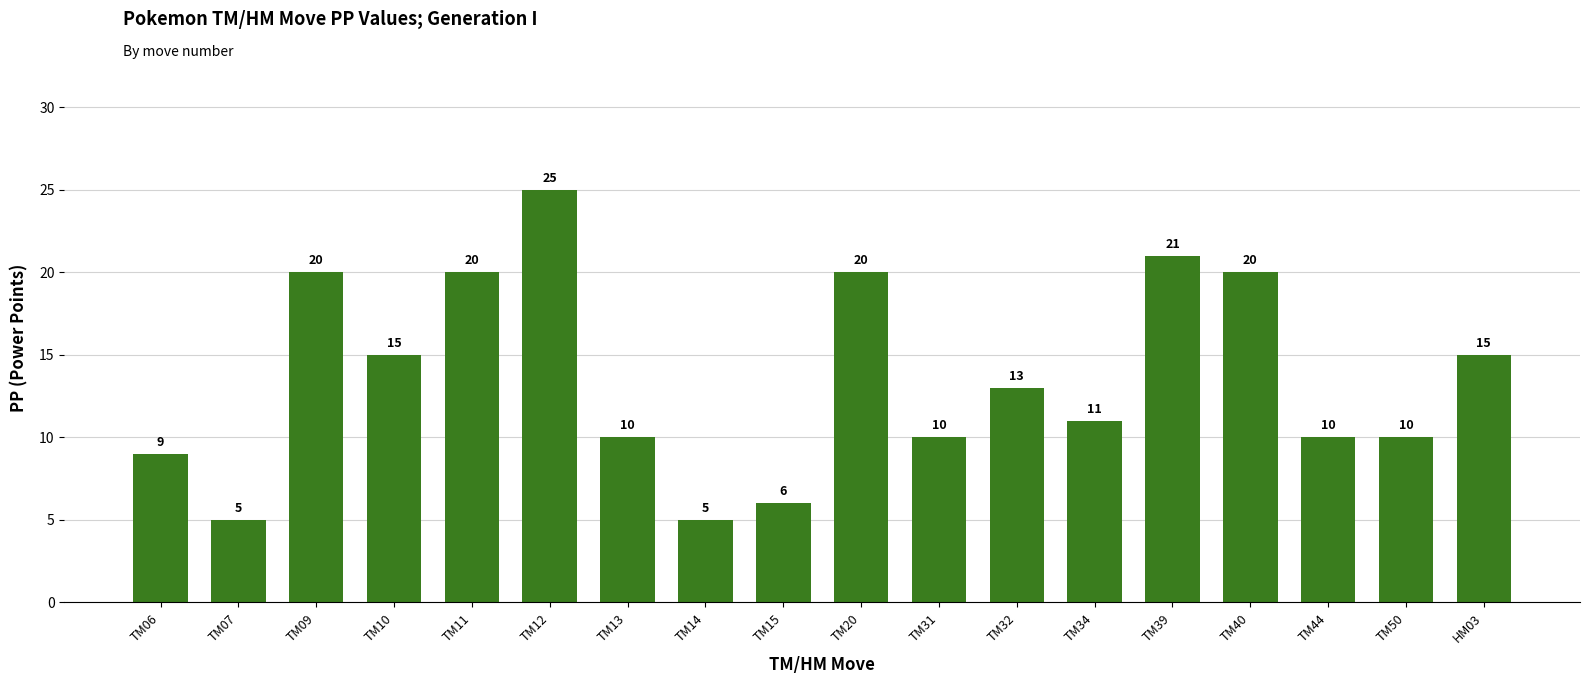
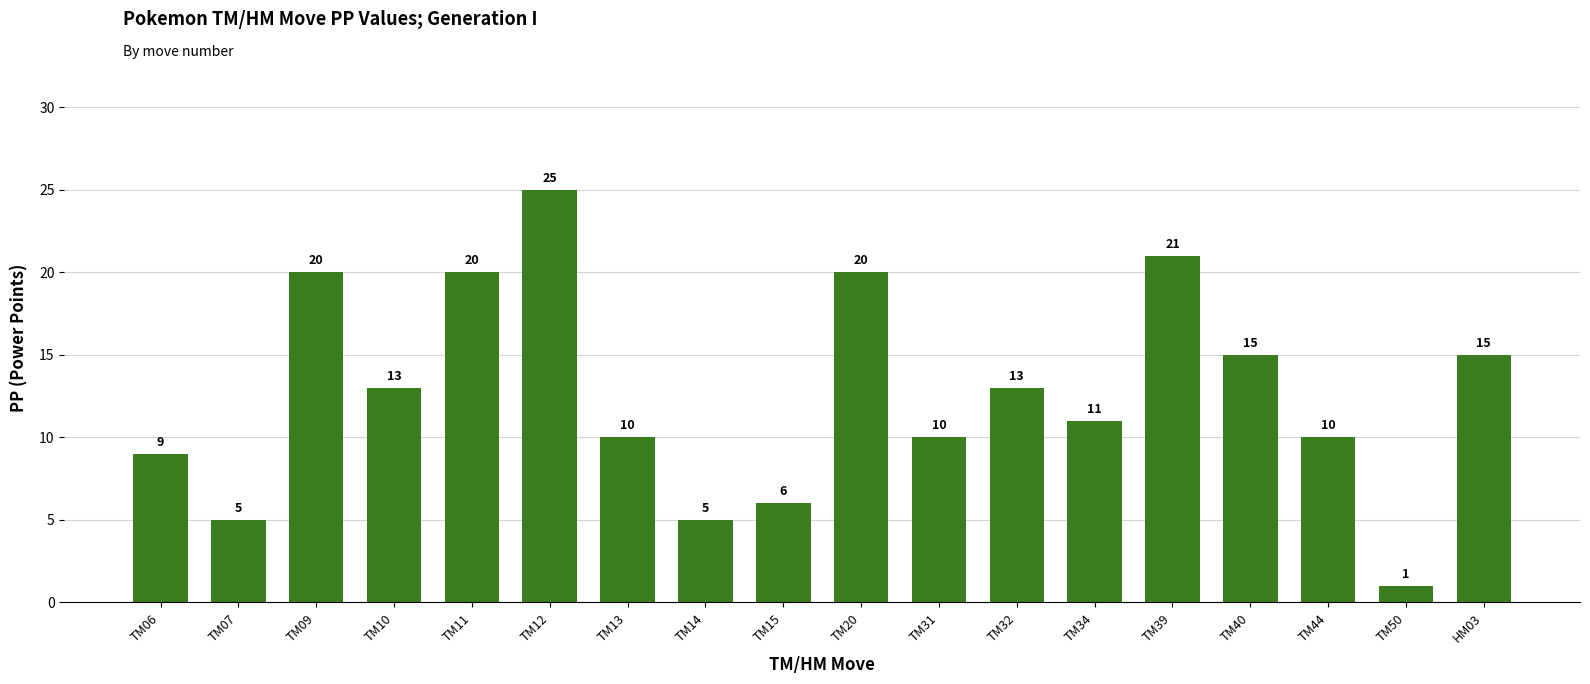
TM10: 15 -> 13
TM40: 20 -> 15
TM50: 10 -> 1
